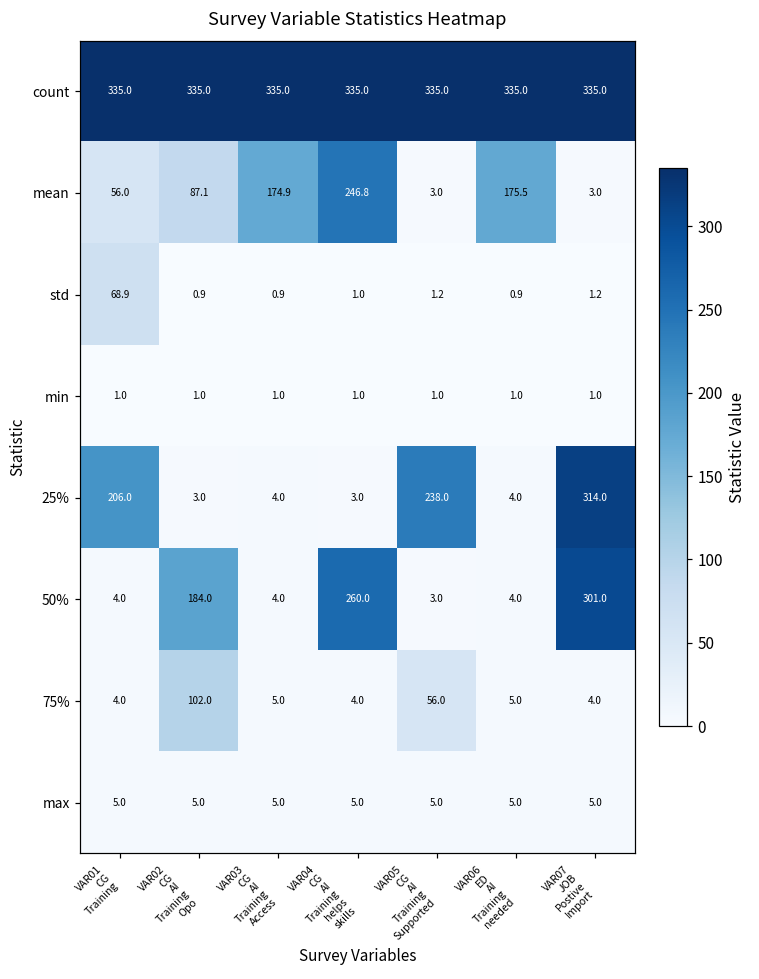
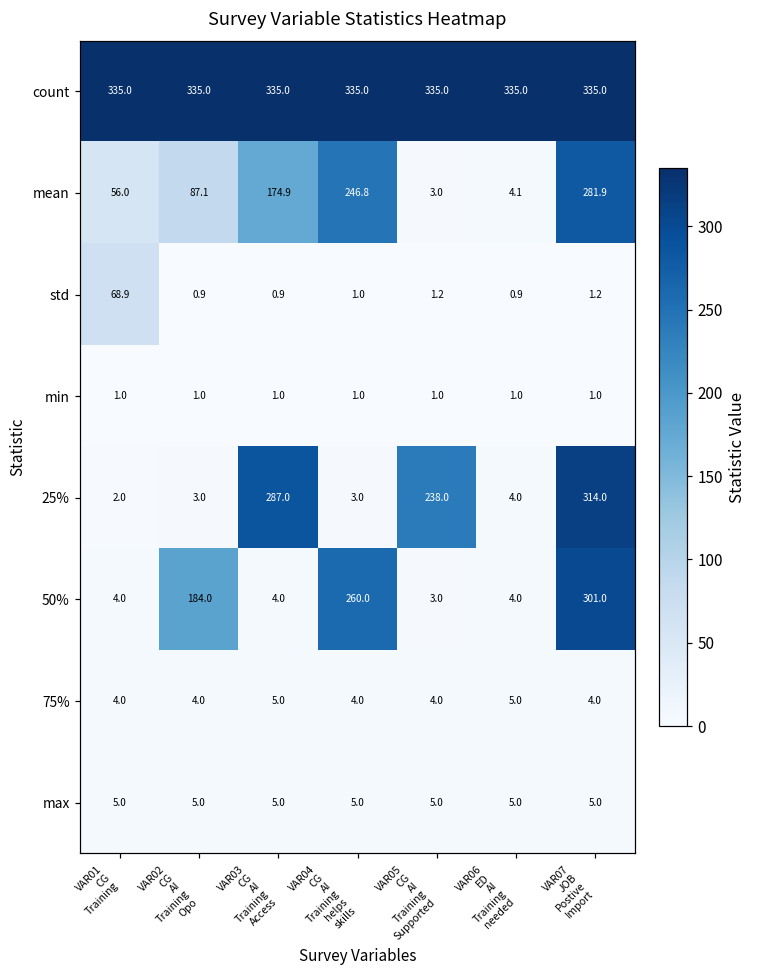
mean, VAR06 ED AI Training needed: 175.5 -> 4.1
mean, VAR07 JOB Postive Import: 3.0 -> 281.9
25%, VAR01 CG Training: 206.0 -> 2.0
25%, VAR03 CG AI Training Access: 4.0 -> 287.0
75%, VAR02 CG AI Training Opo: 102.0 -> 4.0
75%, VAR05 CG AI Training Supported: 56.0 -> 4.0
